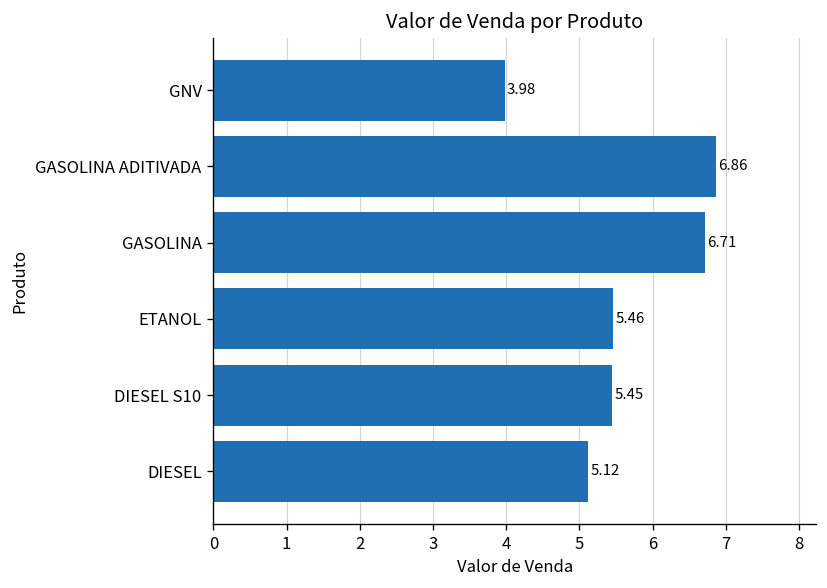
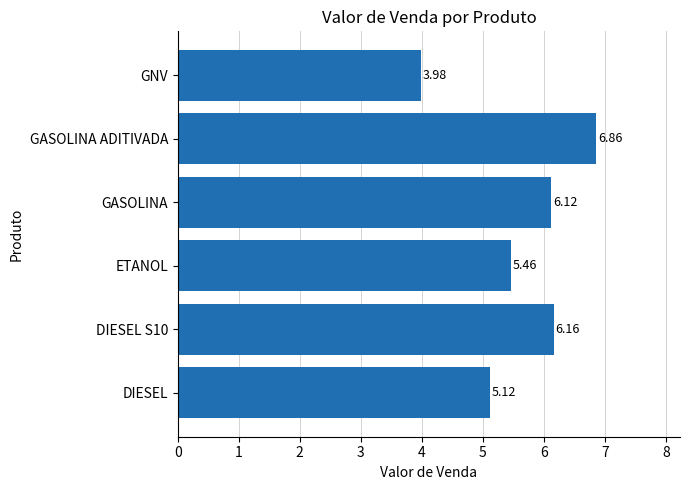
GASOLINA: 6.71 -> 6.12
DIESEL S10: 5.45 -> 6.16
